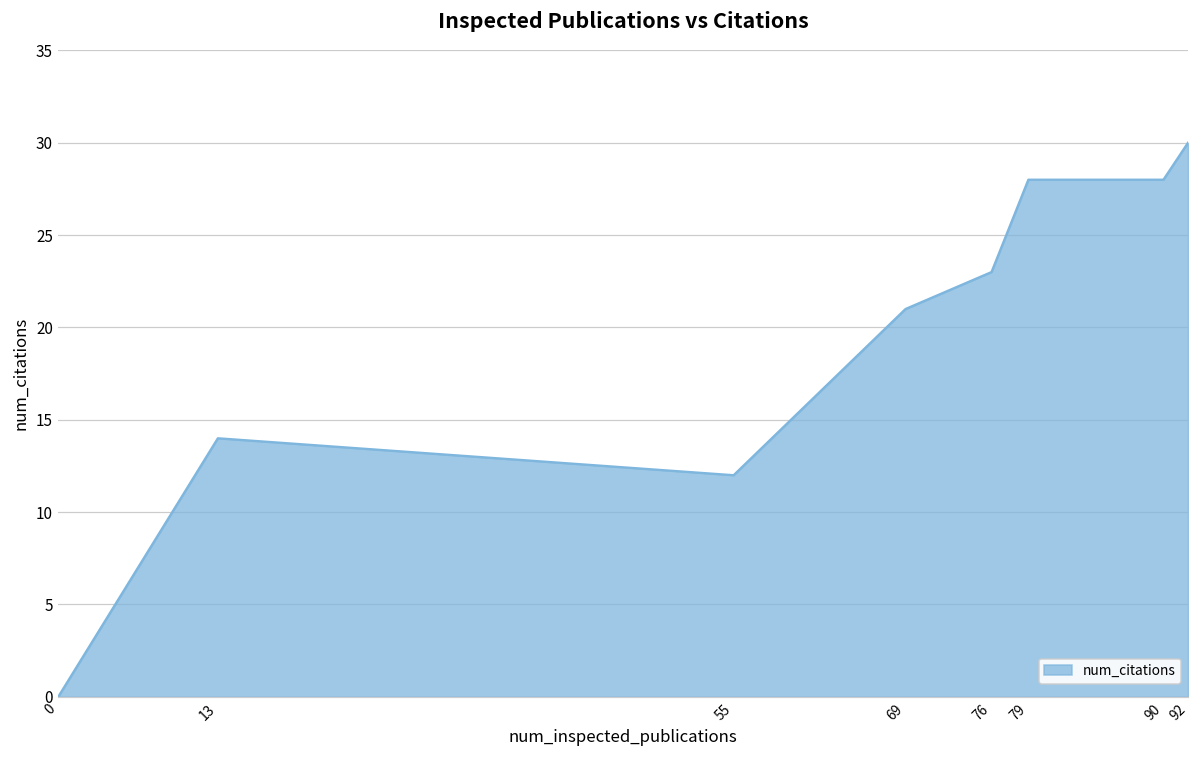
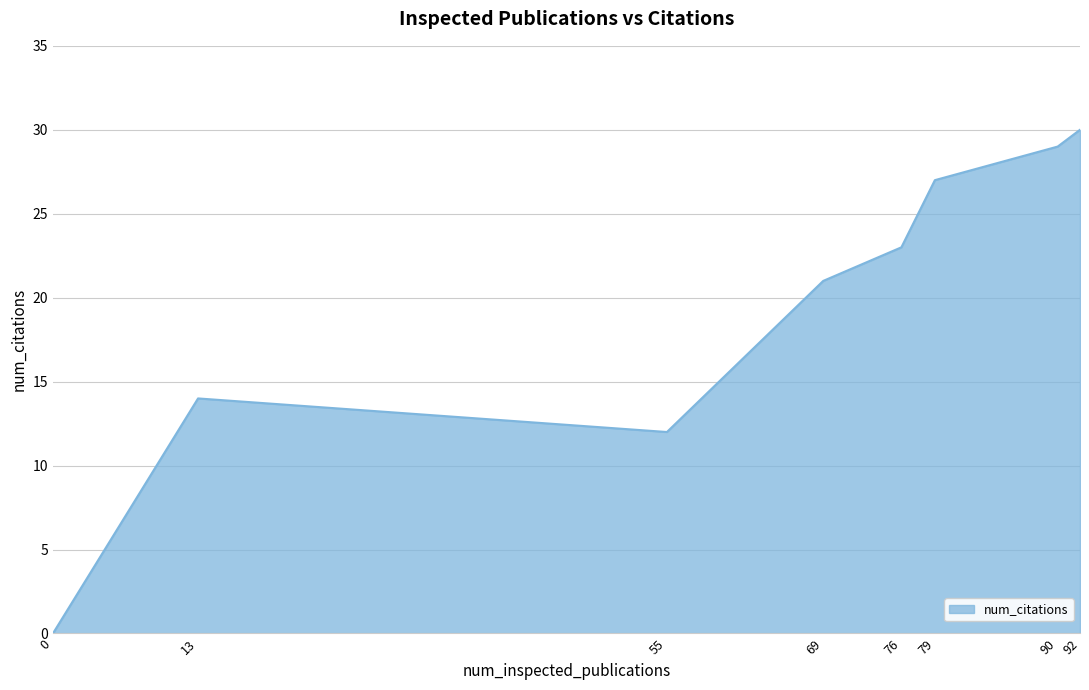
79: 28 -> 27
90: 28 -> 29
